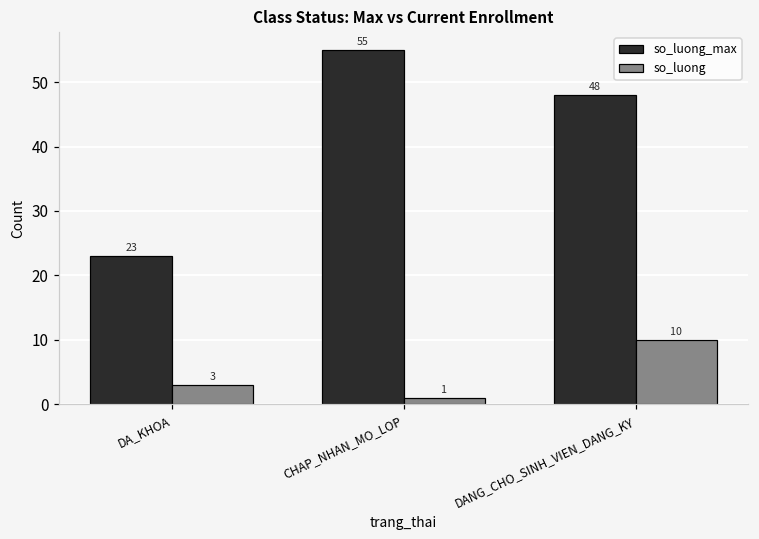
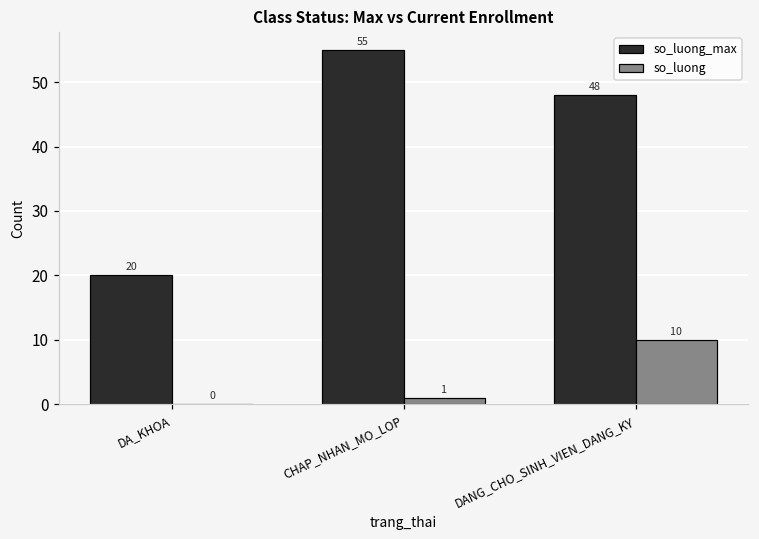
so_luong_max, DA_KHOA: 23 -> 20
so_luong, DA_KHOA: 3 -> 0
